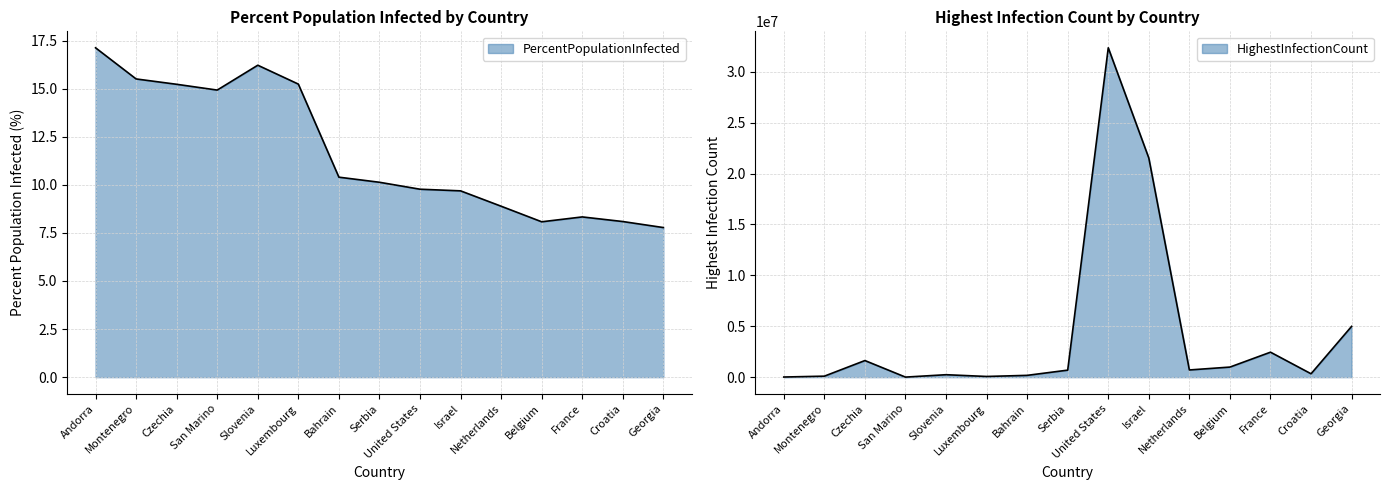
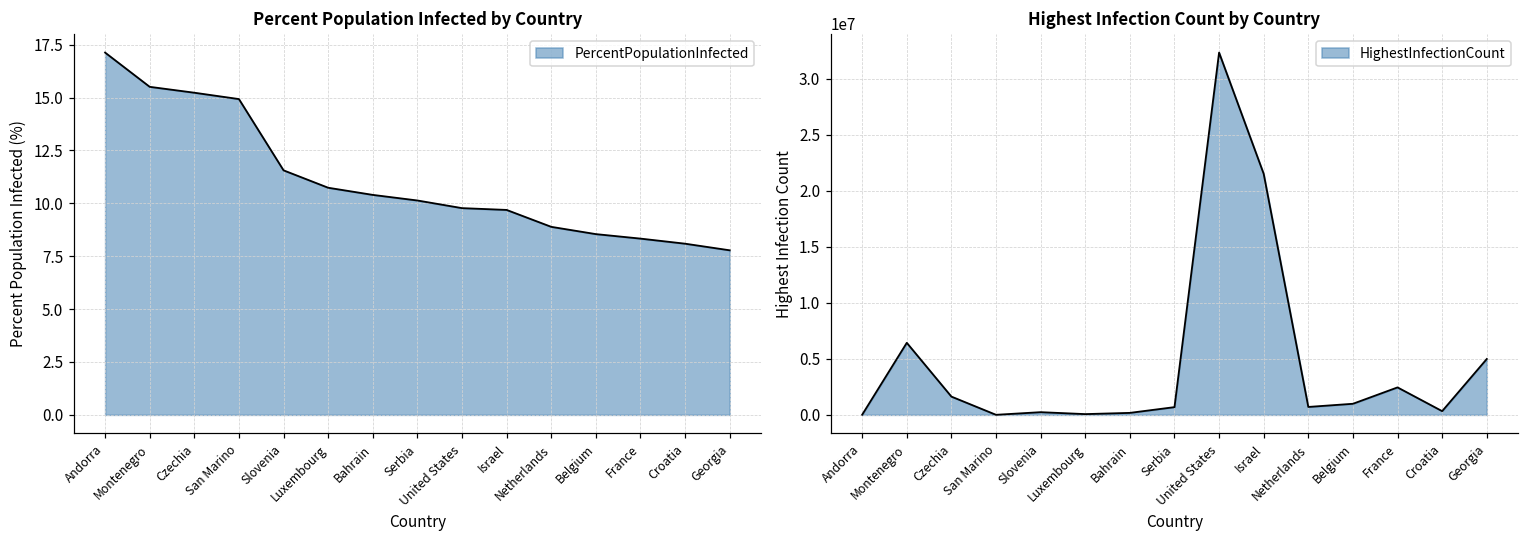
Percent Population Infected by Country, Slovenia: 16.2 -> 11.6
Percent Population Infected by Country, Luxembourg: 15.2 -> 10.7
Percent Population Infected by Country, Belgium: 8.1 -> 8.5
Highest Infection Count by Country, Montenegro: 100000 -> 6400000
